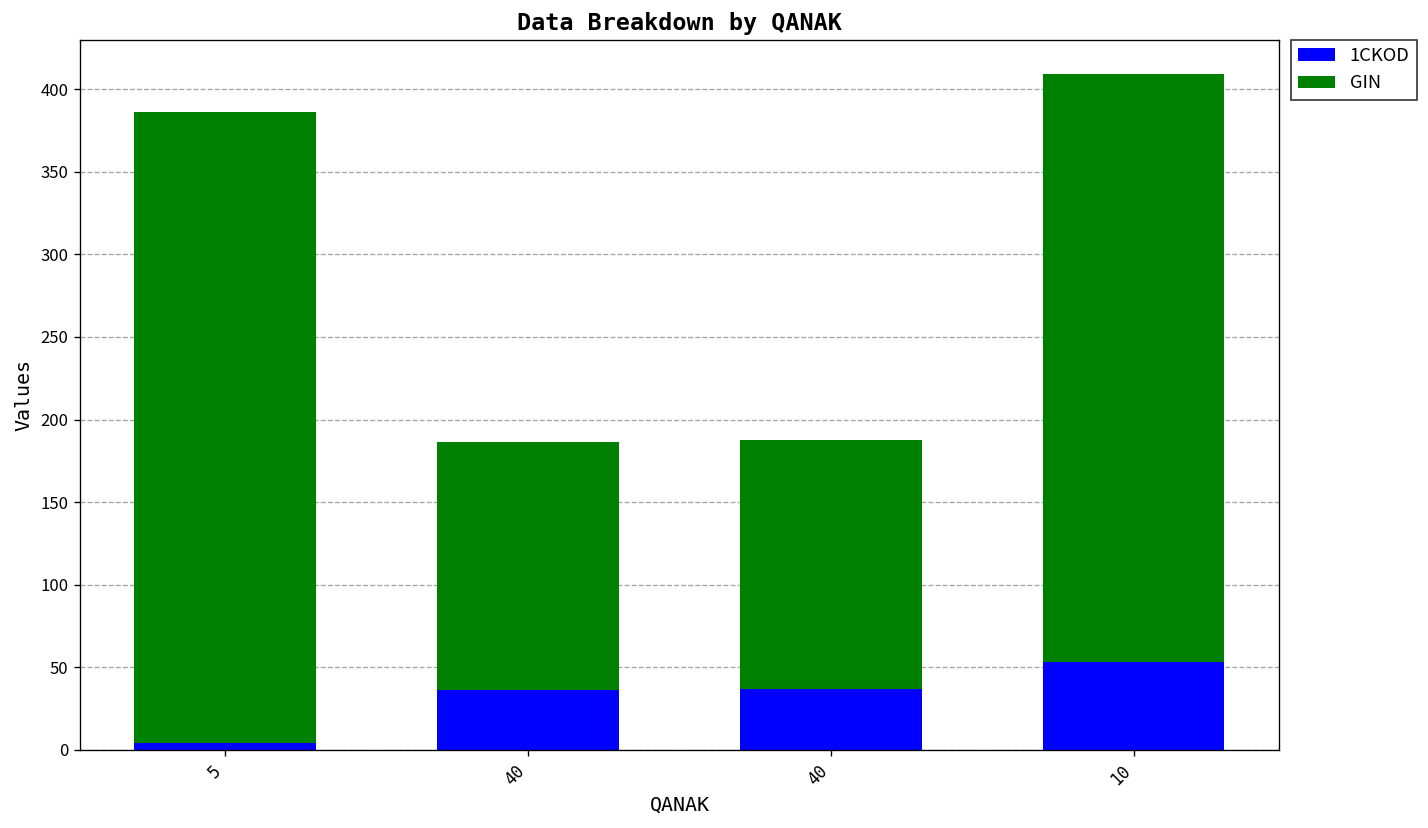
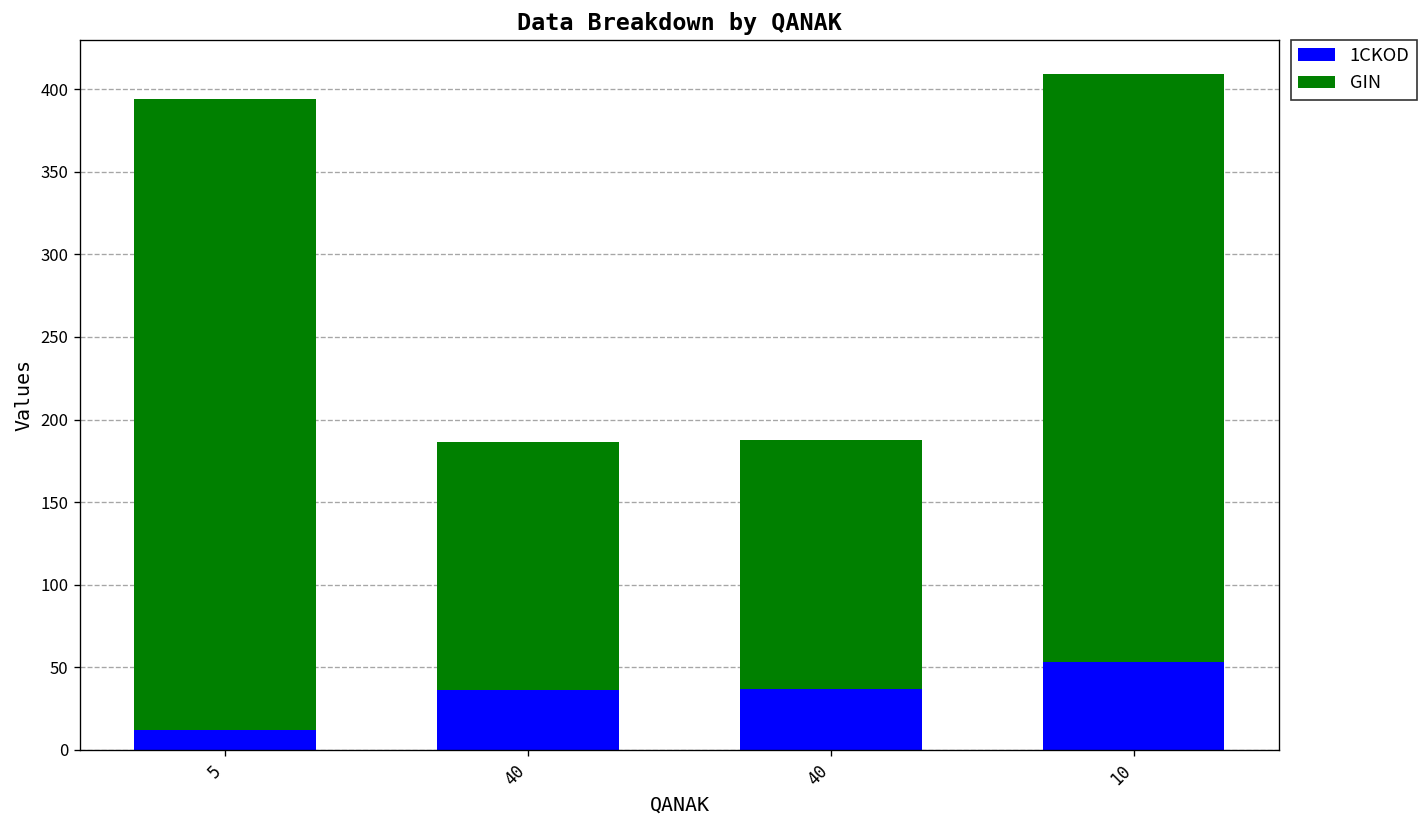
1CKOD, 5: 4 -> 12
